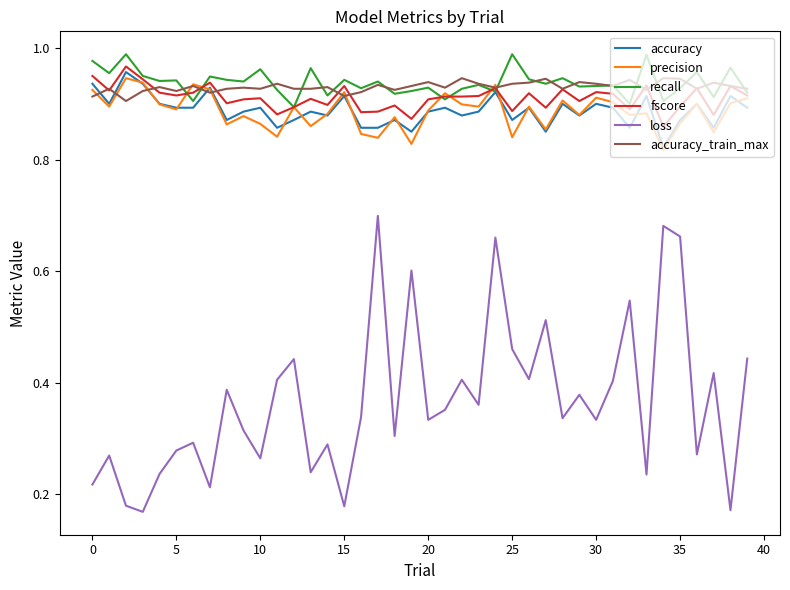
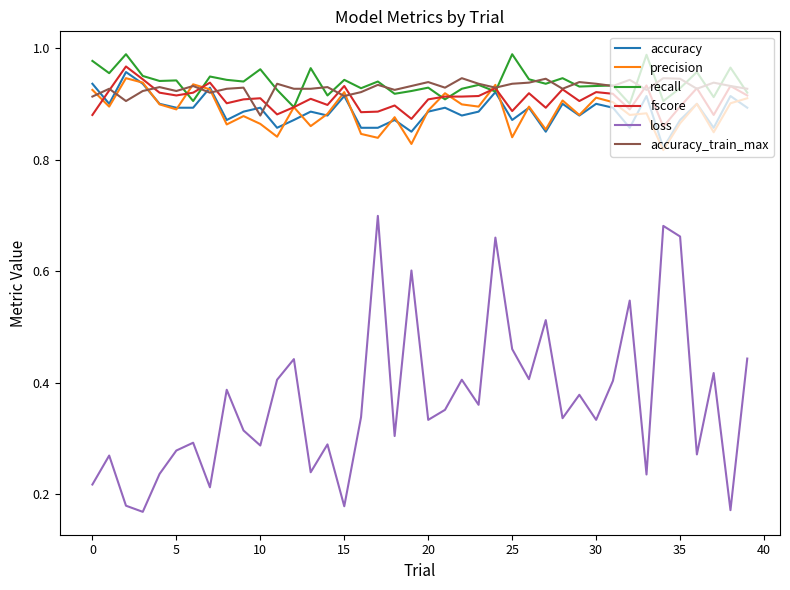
fscore, 0: 0.95 -> 0.88
loss, 10: 0.26 -> 0.29
accuracy_train_max, 10: 0.93 -> 0.88
